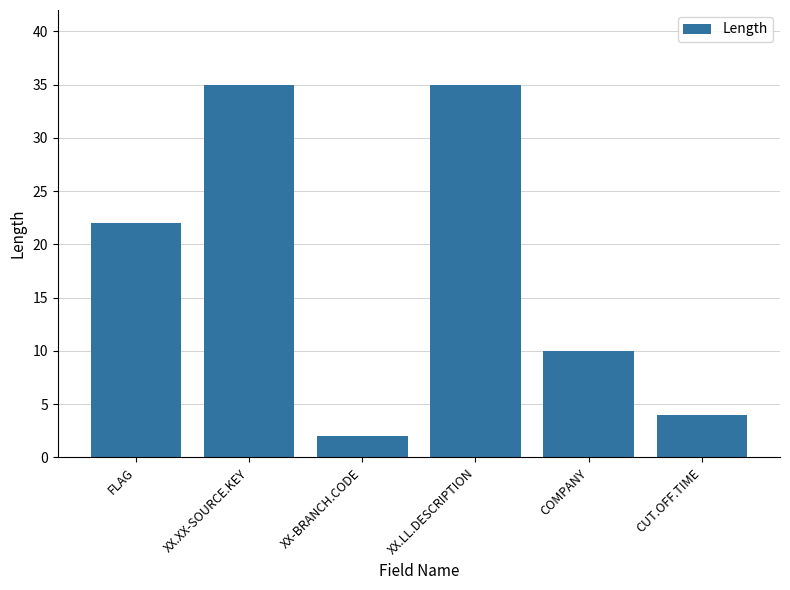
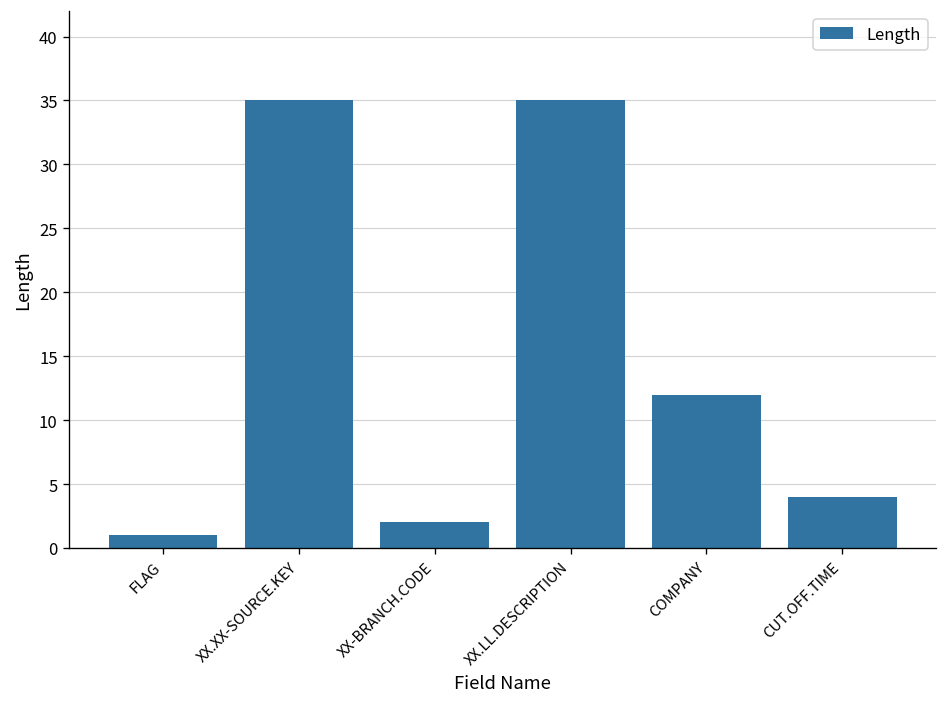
FLAG: 22 -> 1
COMPANY: 10 -> 12
